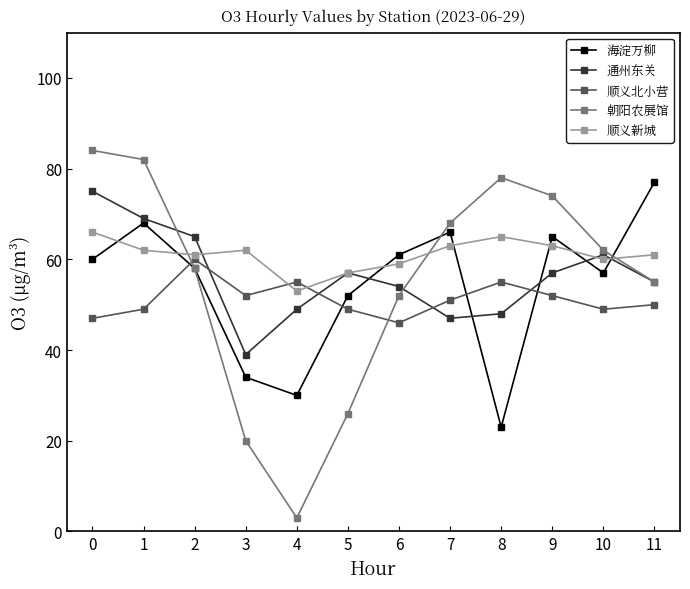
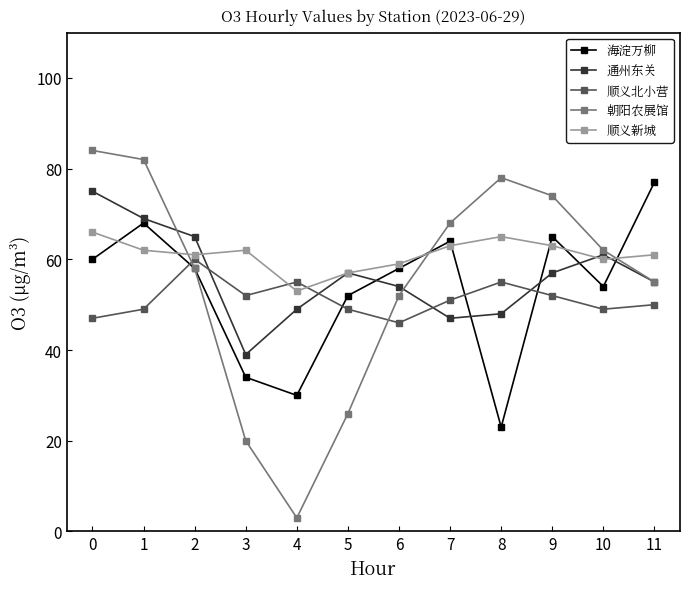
海淀万柳, 6: 61 -> 58
海淀万柳, 7: 66 -> 64
海淀万柳, 10: 57 -> 54
